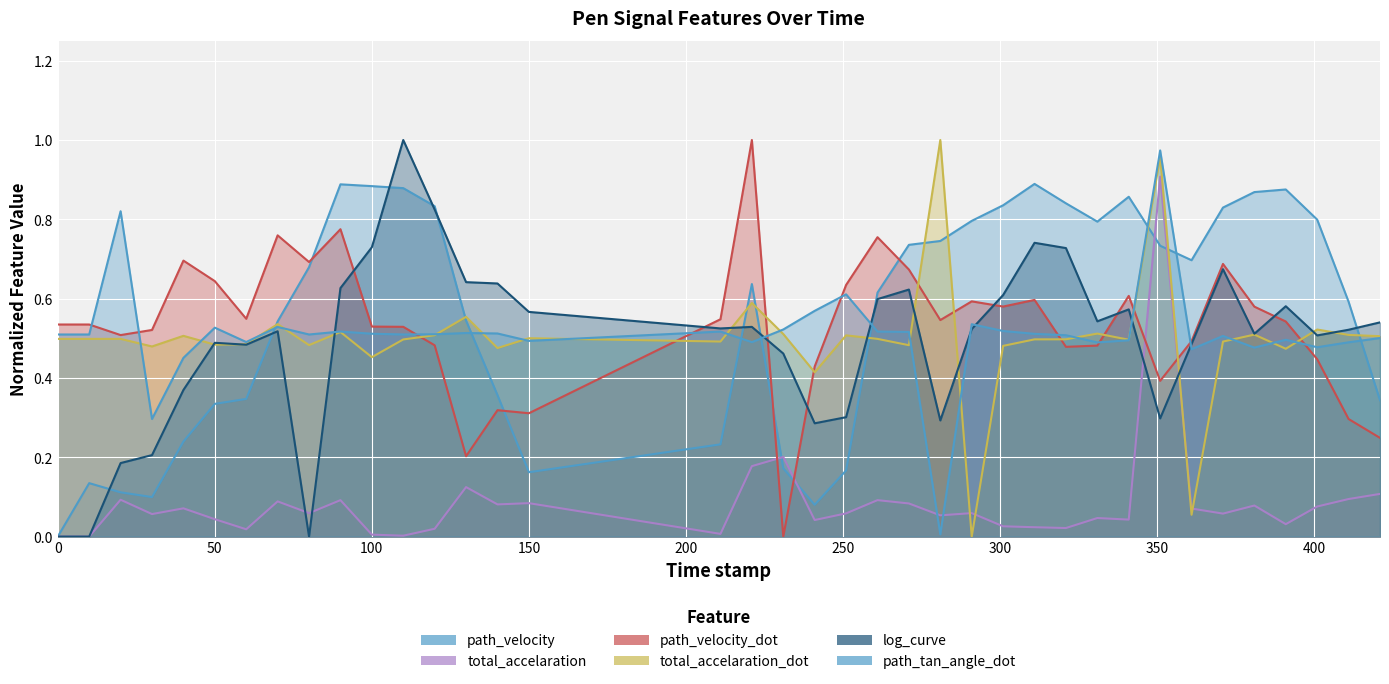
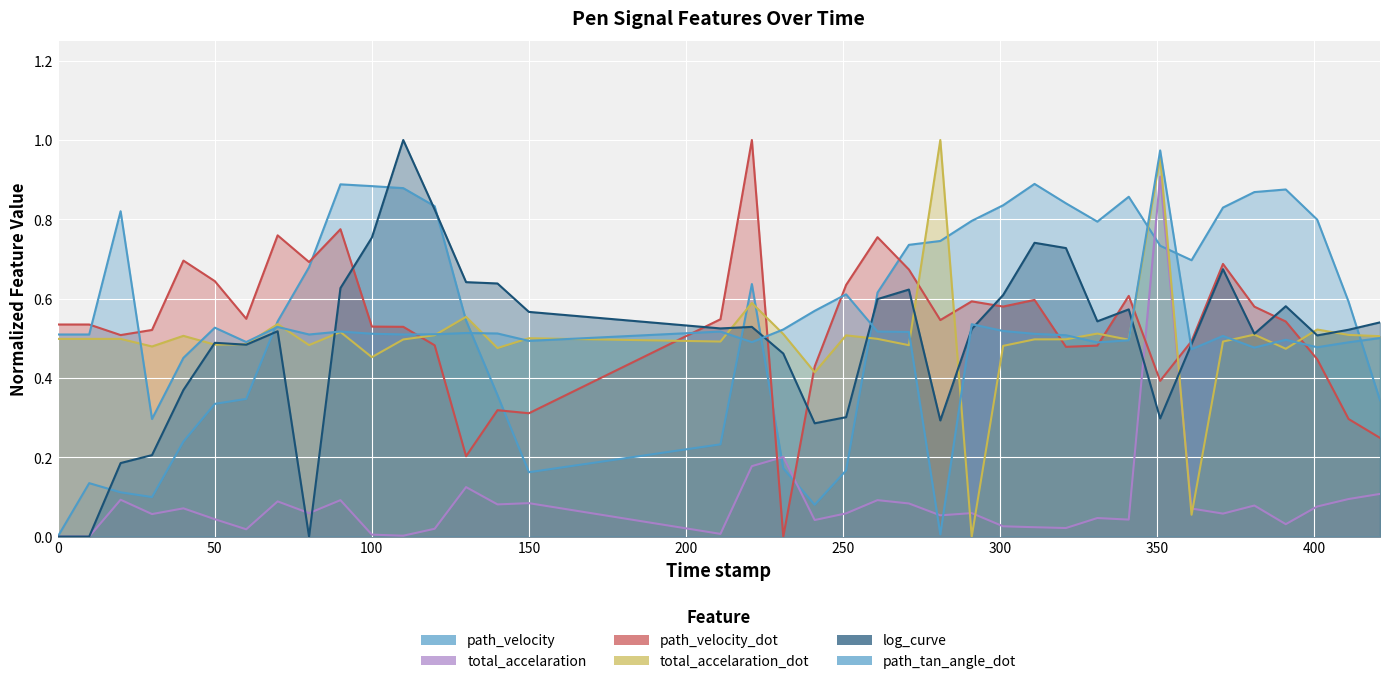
log_curve, 100: 0.73 -> 0.75
